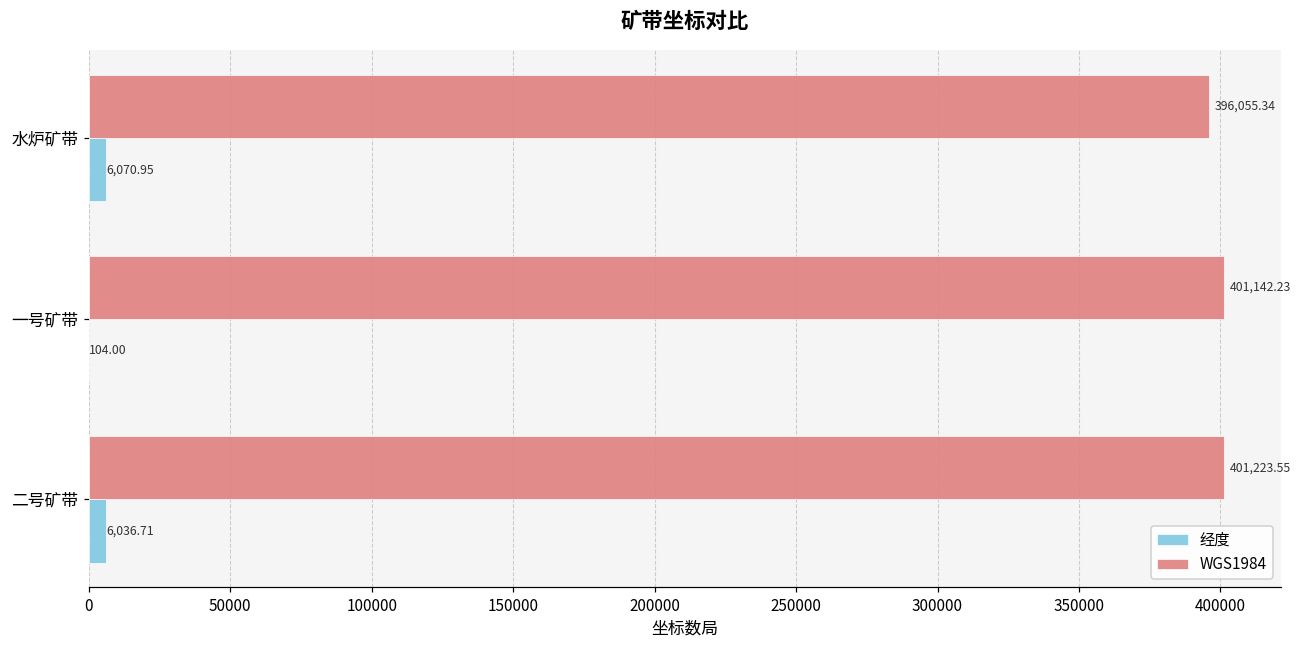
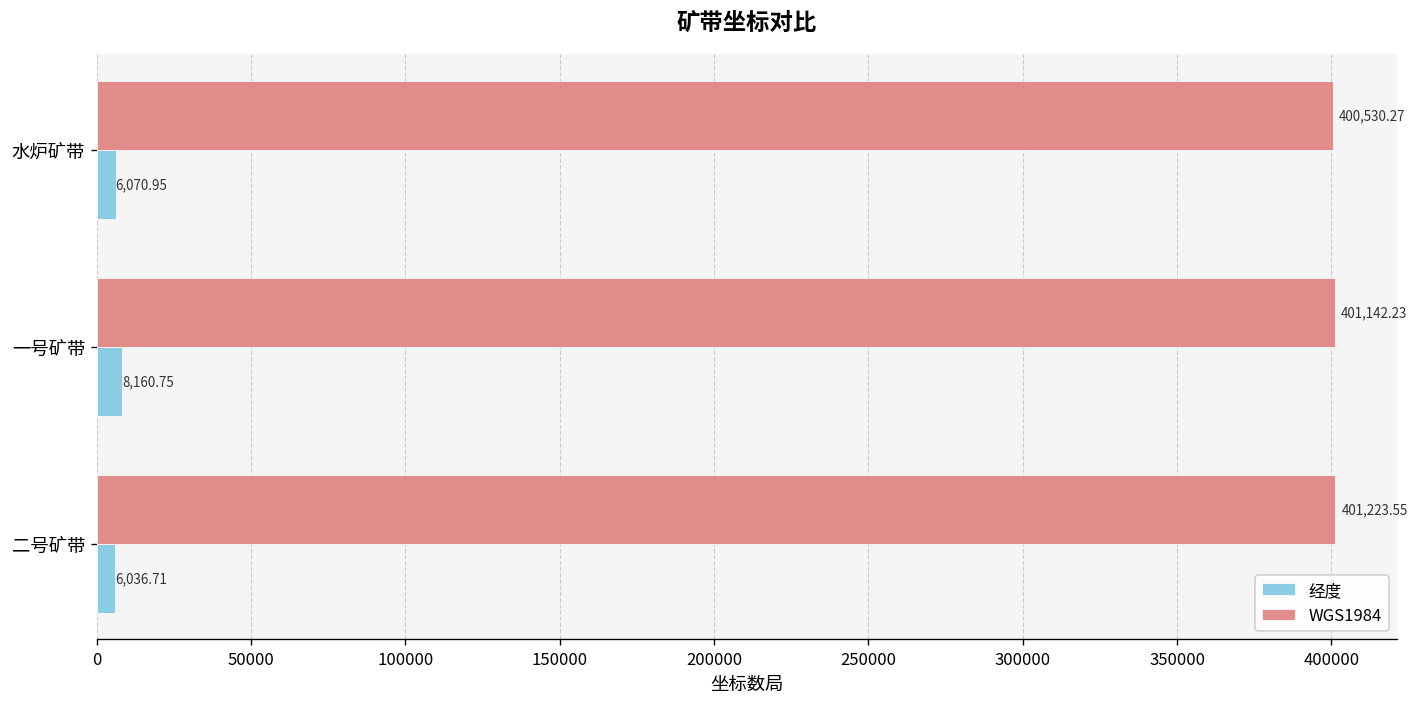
WGS1984, 水炉矿带: 396,055.34 -> 400,530.27
经度, 一号矿带: 104.00 -> 8,160.75
